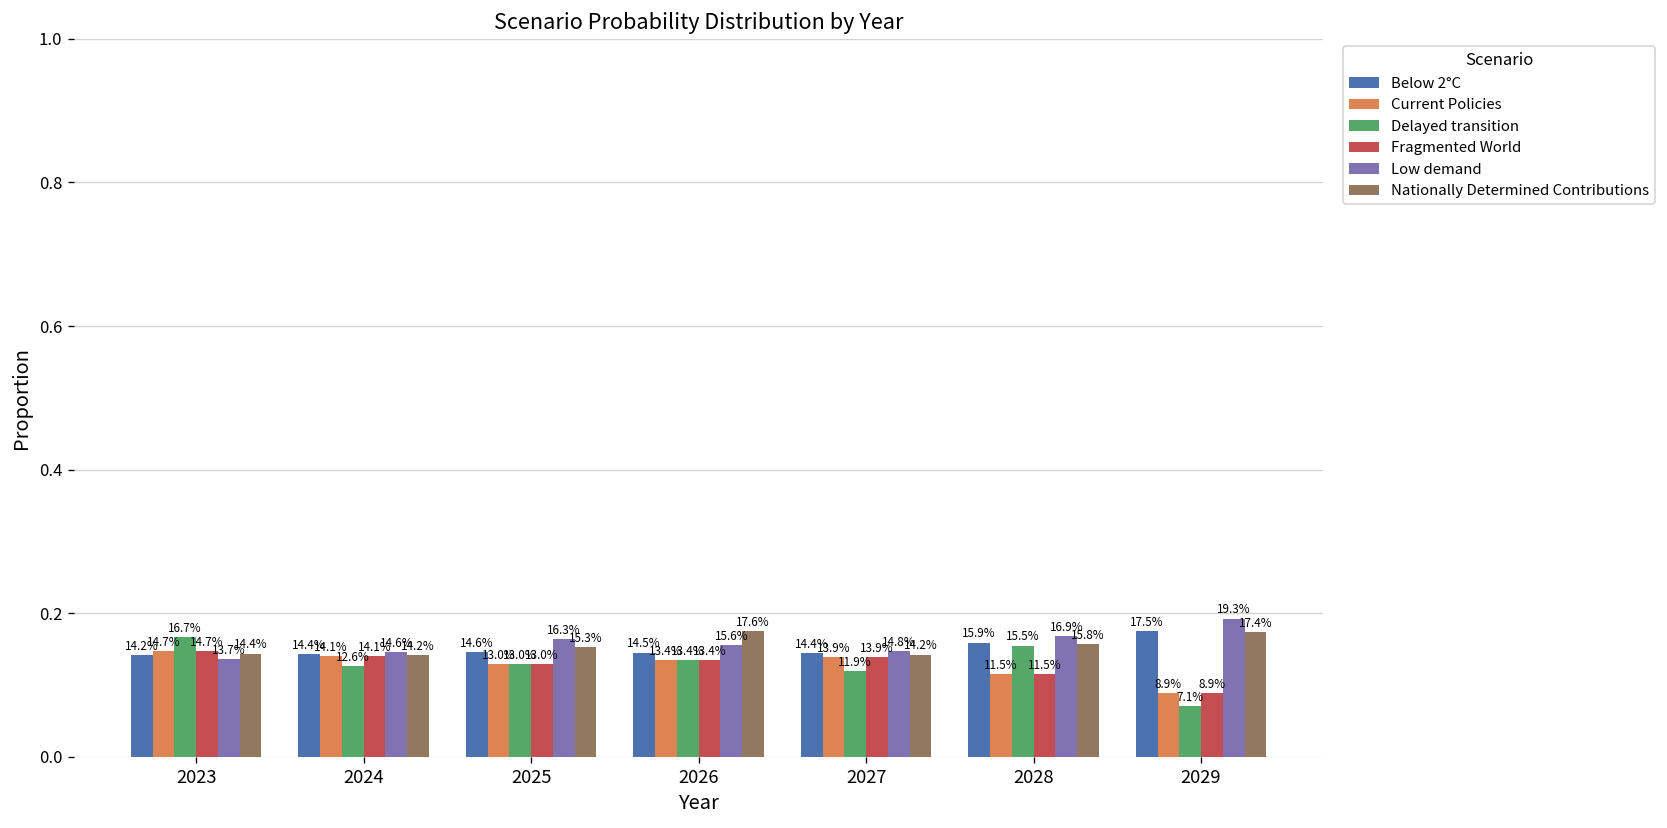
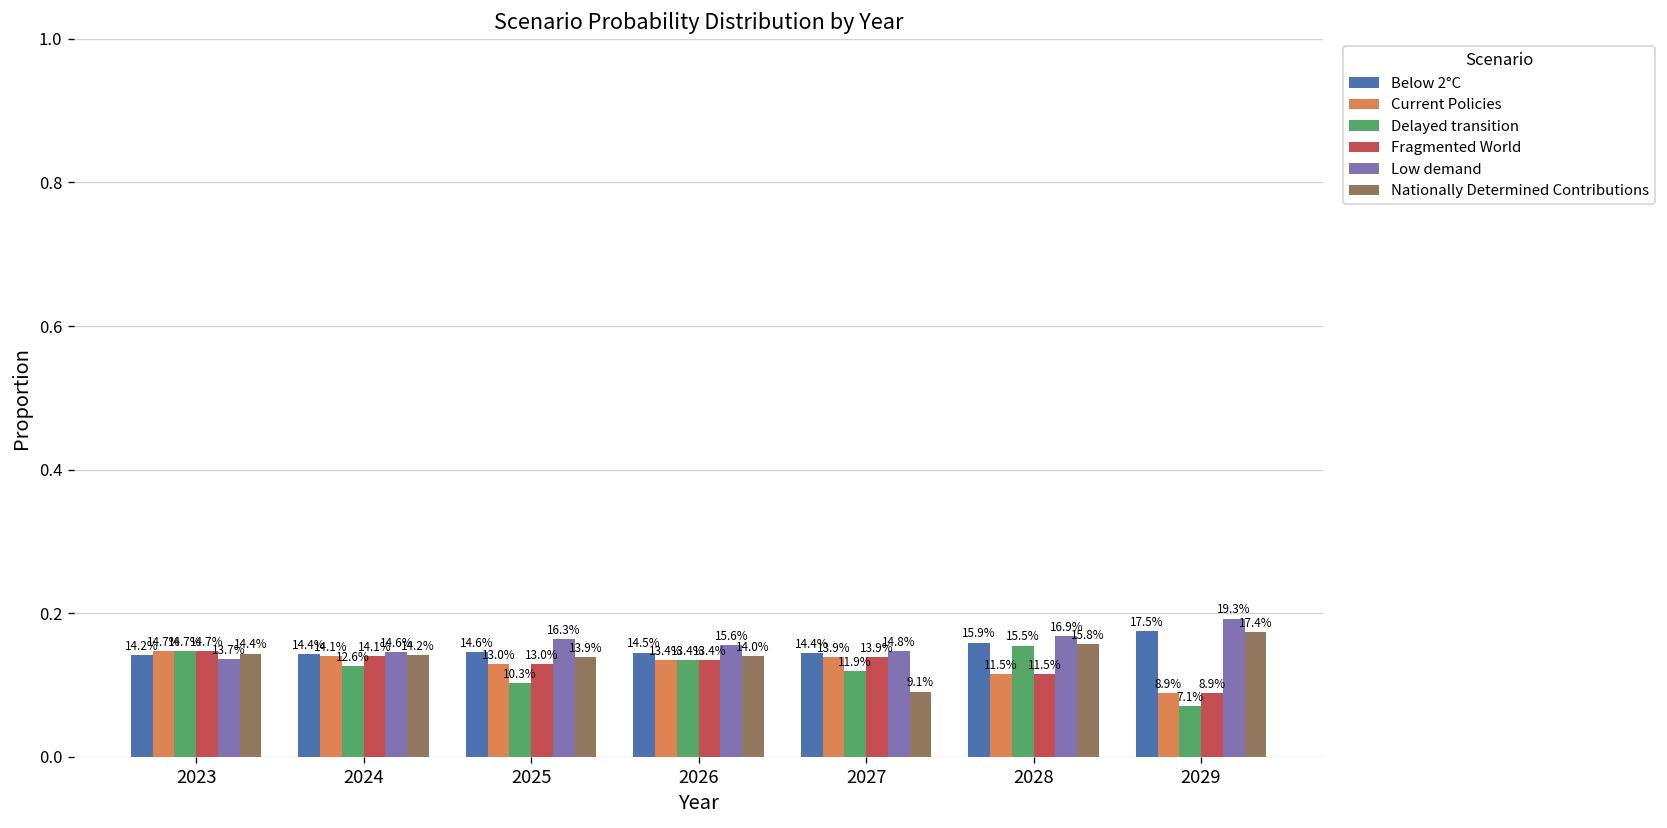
Delayed transition, 2023: 16.7% -> 14.7%
Delayed transition, 2025: 13.0% -> 10.3%
Nationally Determined Contributions, 2025: 15.3% -> 13.9%
Nationally Determined Contributions, 2026: 17.6% -> 14.0%
Nationally Determined Contributions, 2027: 14.2% -> 9.1%
